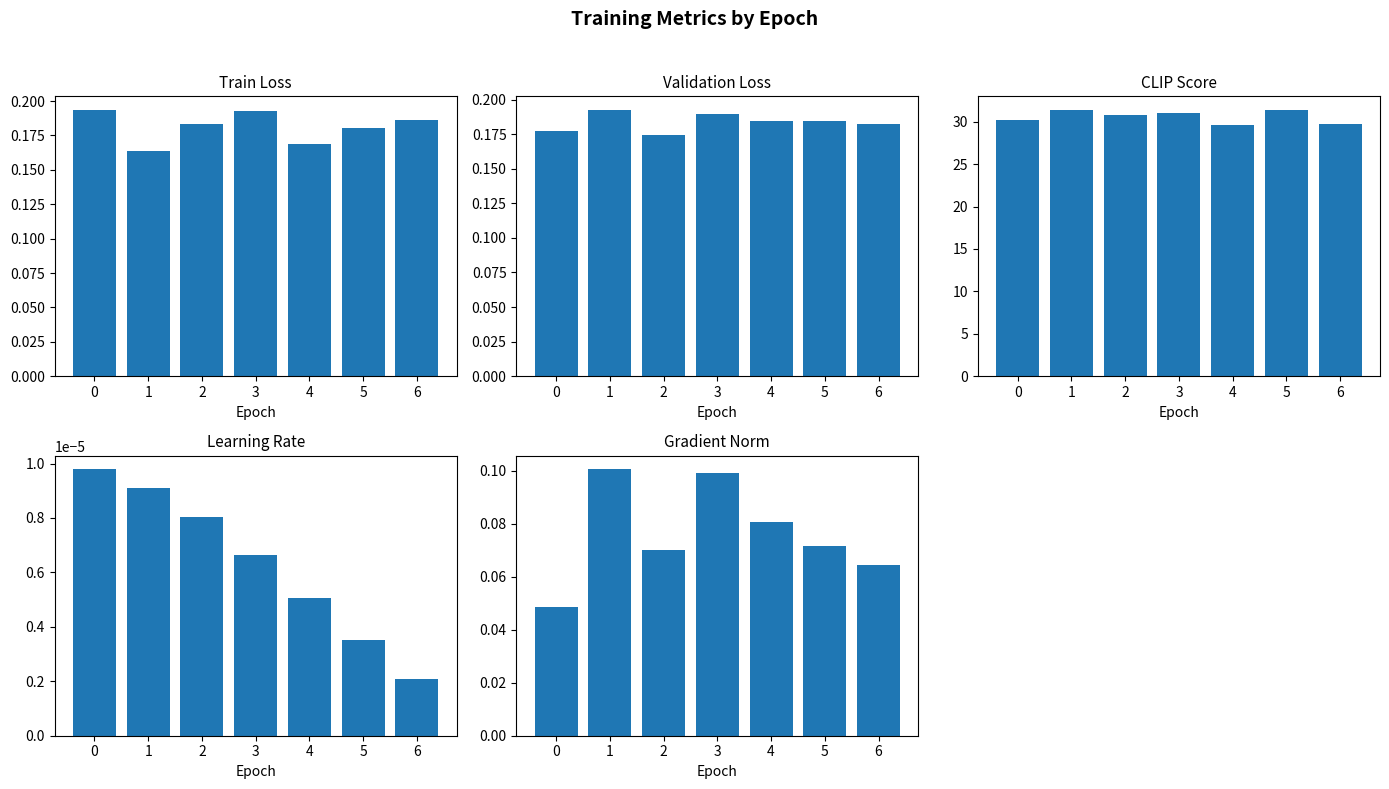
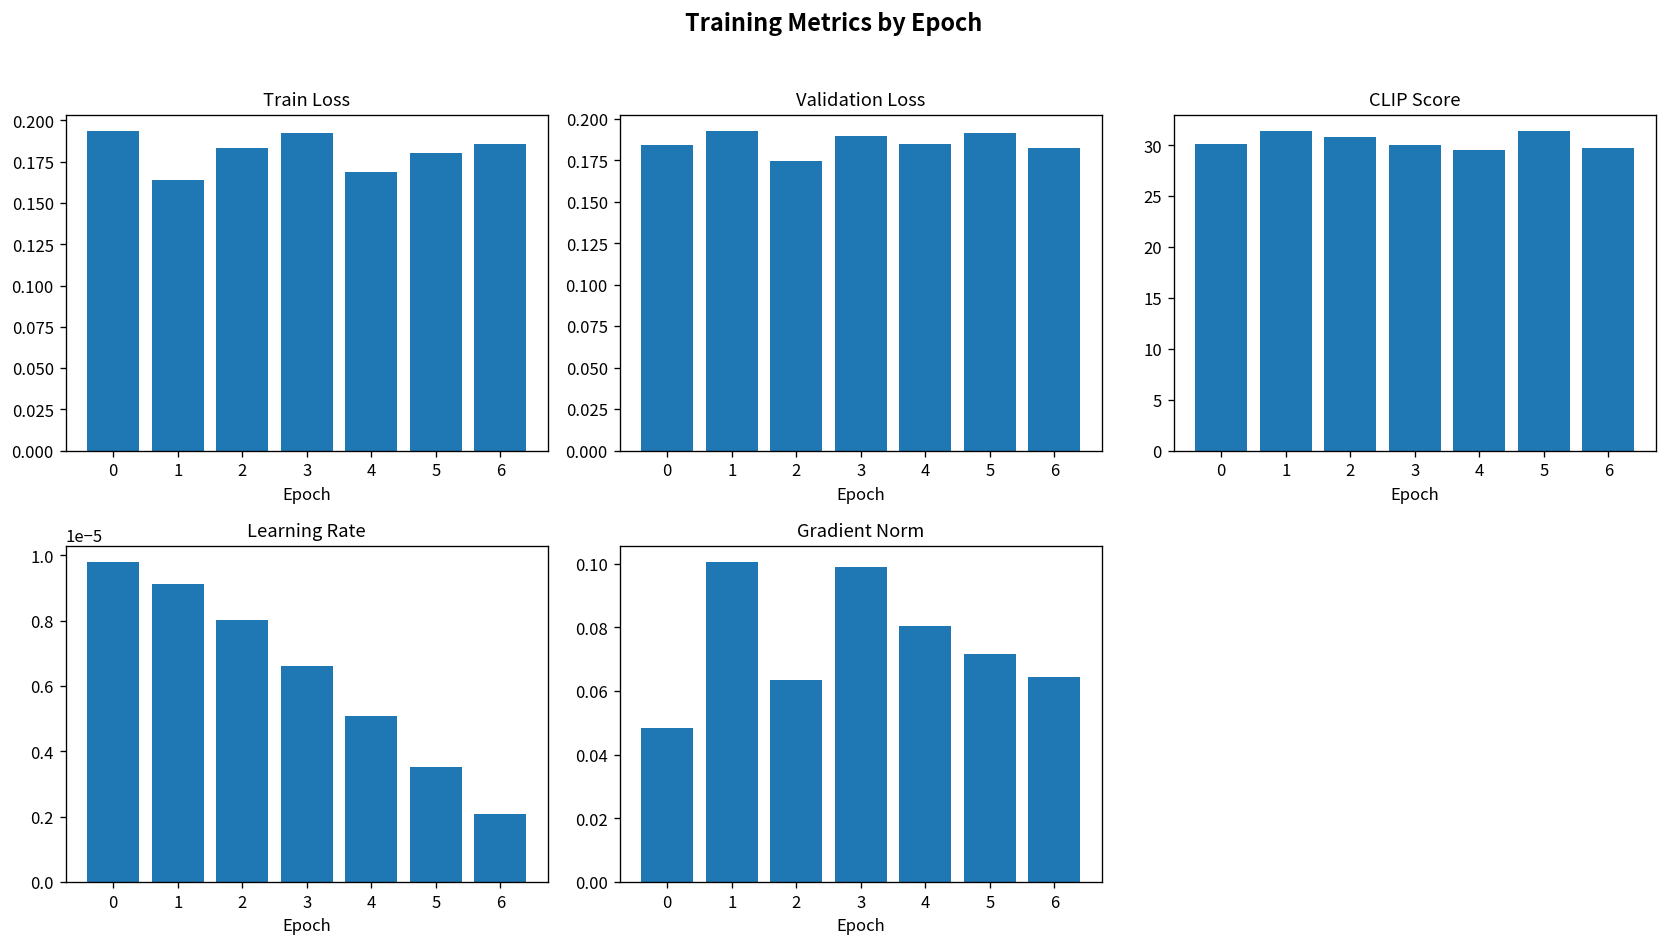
Validation Loss, 0: 0.177 -> 0.184
Validation Loss, 5: 0.184 -> 0.192
CLIP Score, 3: 31 -> 30
Gradient Norm, 2: 0.070 -> 0.063
